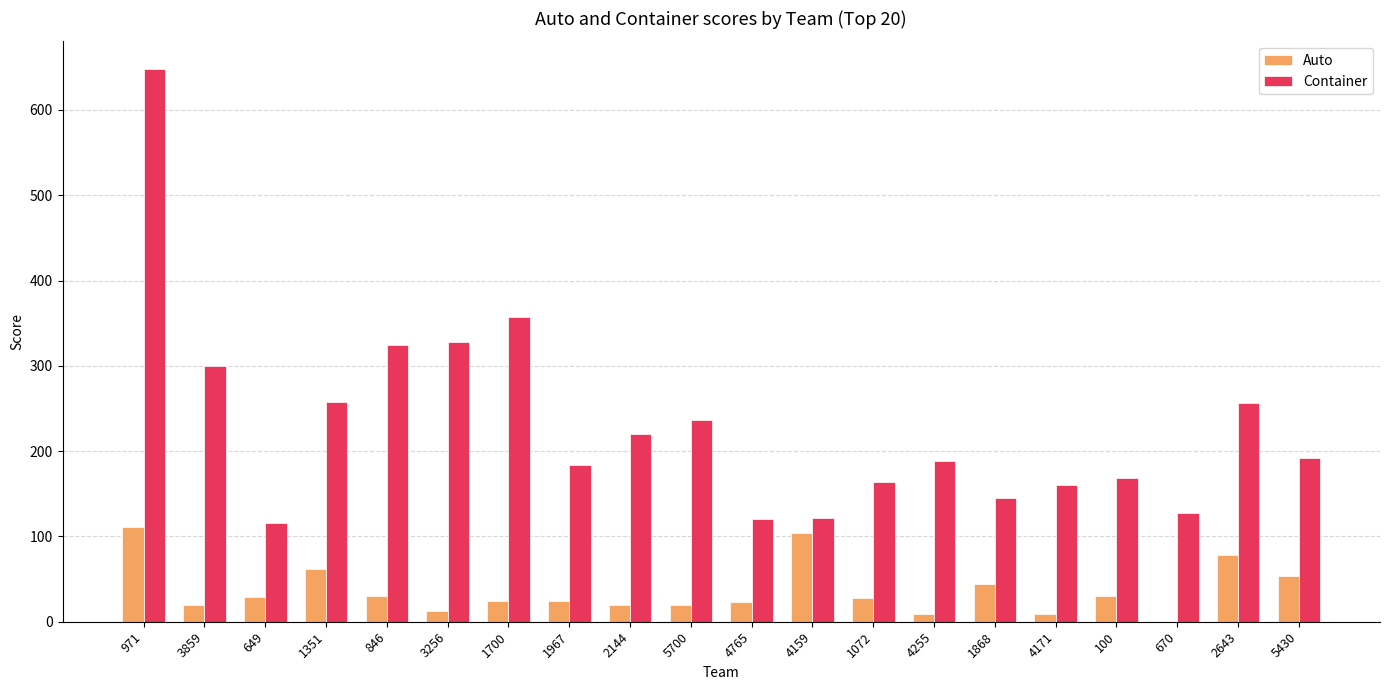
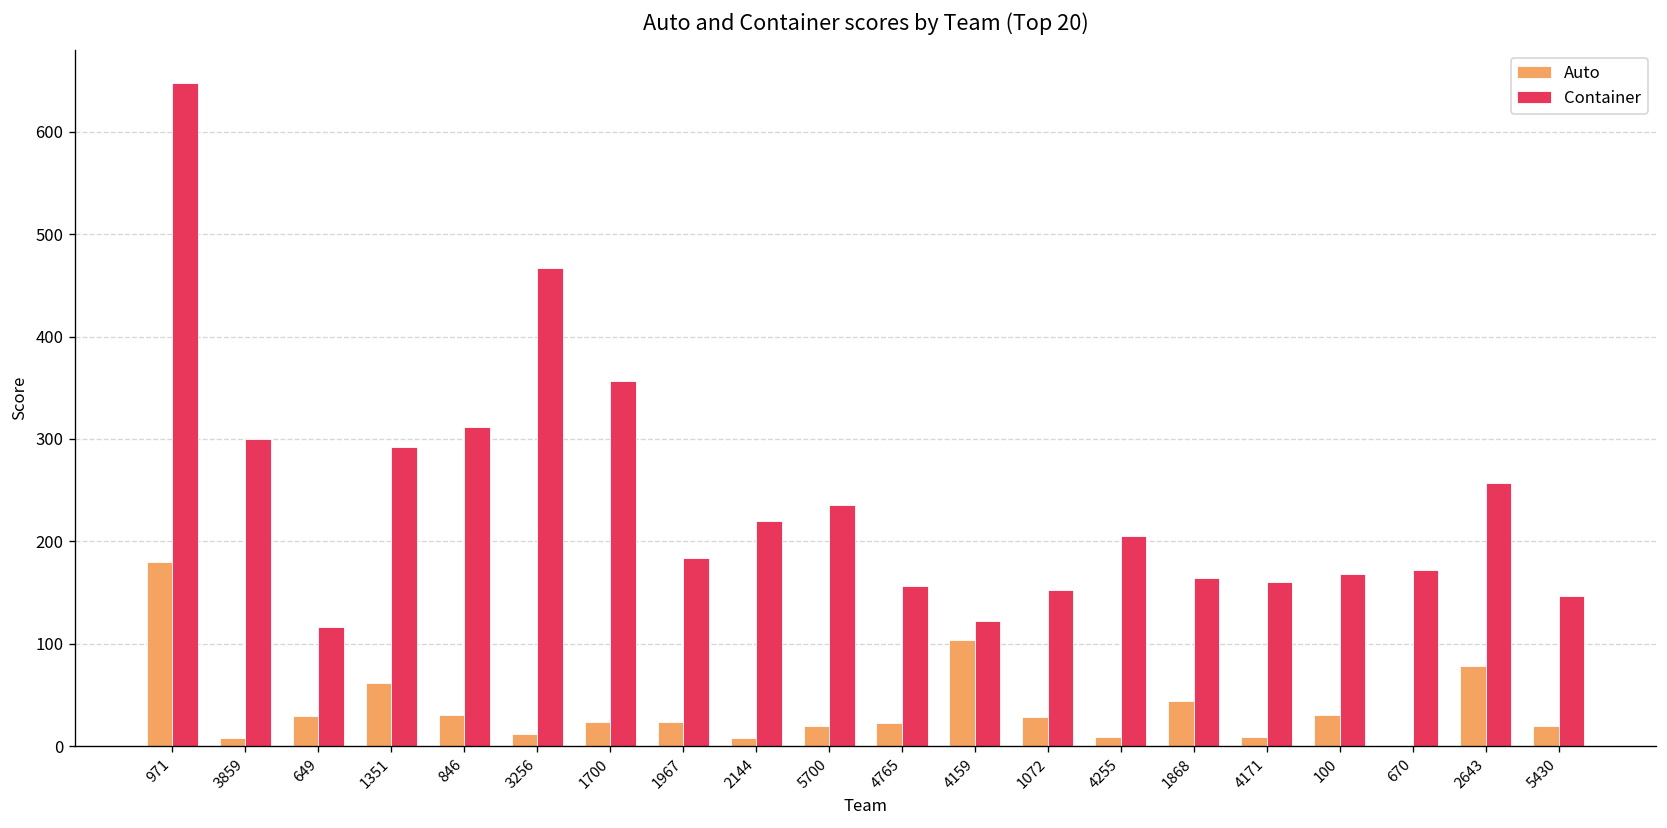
Auto, 971: 110 -> 180
Auto, 3859: 20 -> 10
Container, 1351: 260 -> 290
Container, 846: 320 -> 310
Container, 3256: 330 -> 470
Auto, 2144: 20 -> 10
Container, 4765: 120 -> 160
Container, 1072: 160 -> 150
Container, 4255: 190 -> 210
Container, 1868: 150 -> 160
Container, 670: 130 -> 170
Auto, 5430: 50 -> 20
Container, 5430: 190 -> 150
